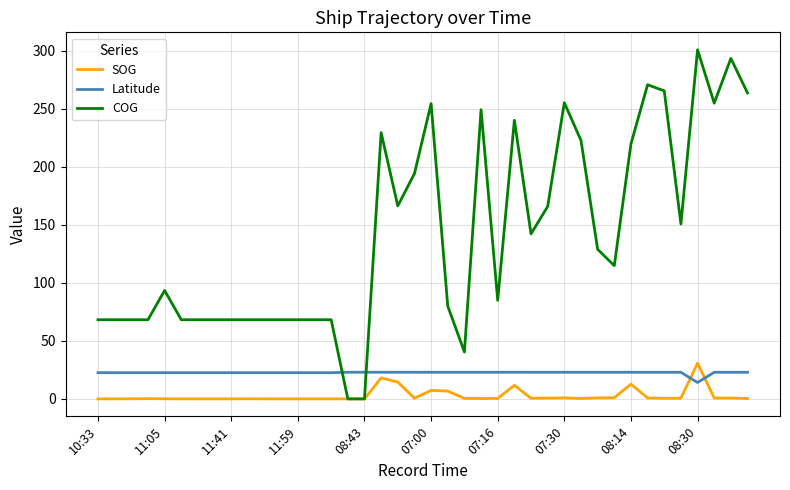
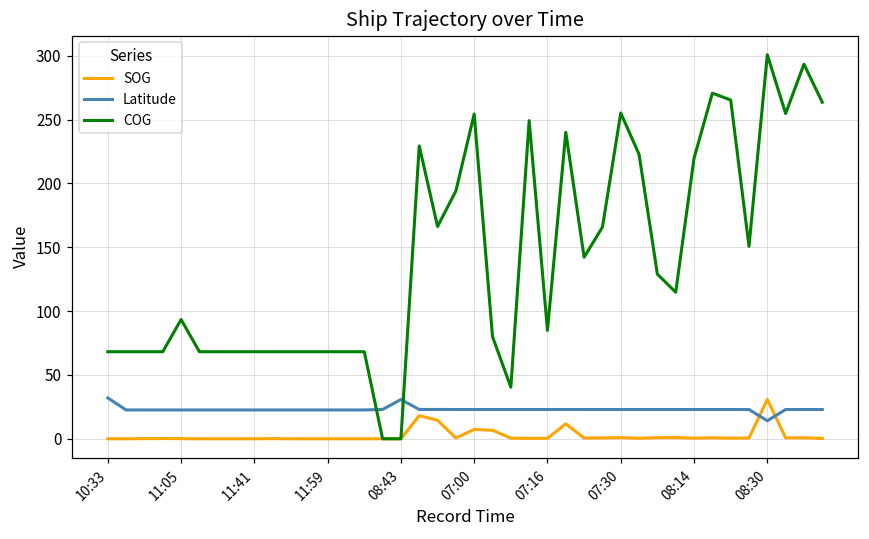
Latitude, 10:33: 23 -> 32
Latitude, 08:43: 23 -> 31
SOG, 08:14: 13 -> 1
